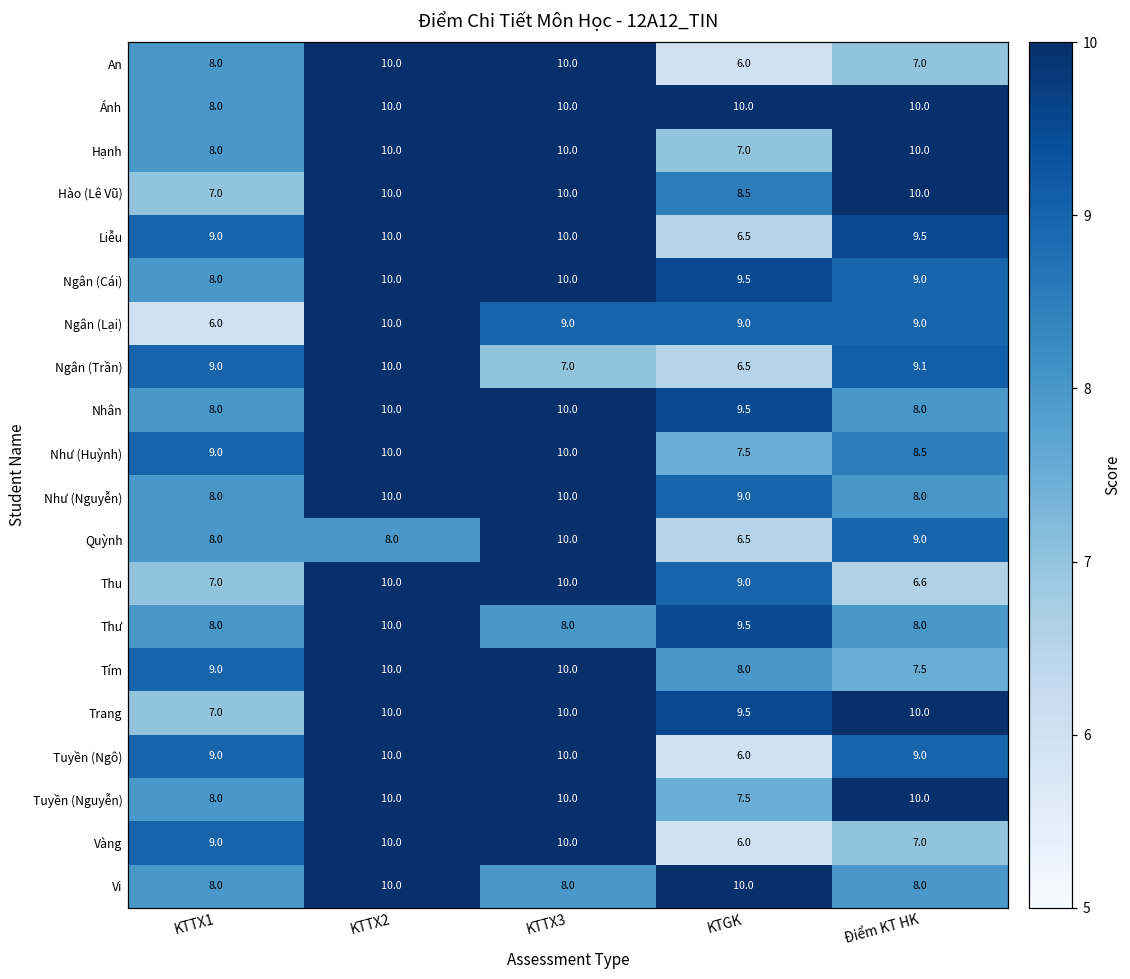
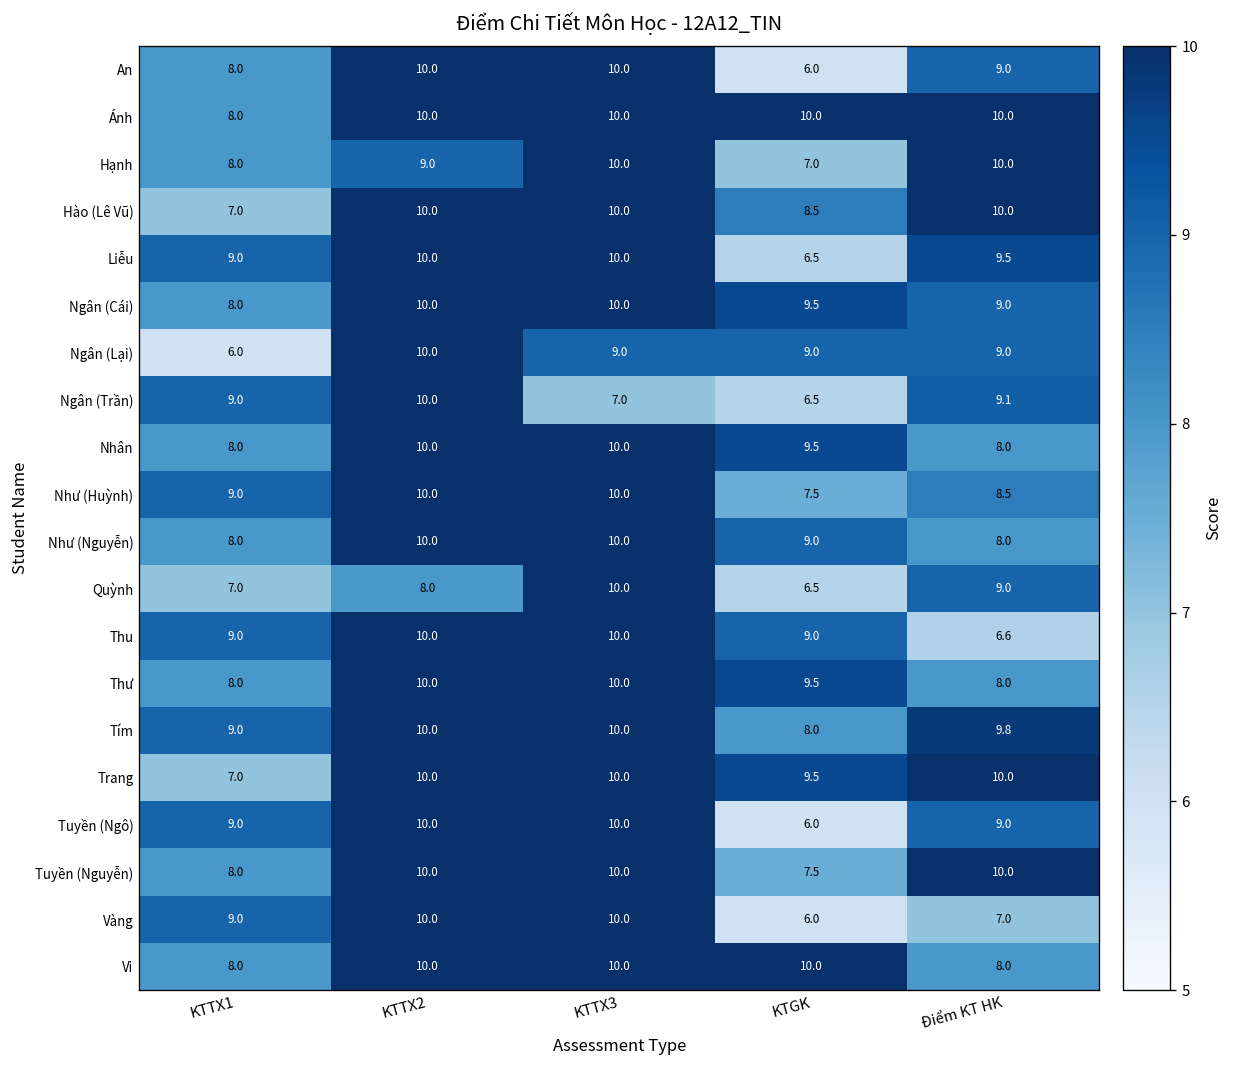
An, Điểm KT HK: 7.0 -> 9.0
Hạnh, KTTX2: 10.0 -> 9.0
Quỳnh, KTTX1: 8.0 -> 7.0
Thu, KTTX1: 7.0 -> 9.0
Thư, KTTX3: 8.0 -> 10.0
Tím, Điểm KT HK: 7.5 -> 9.8
Vi, KTTX3: 8.0 -> 10.0
